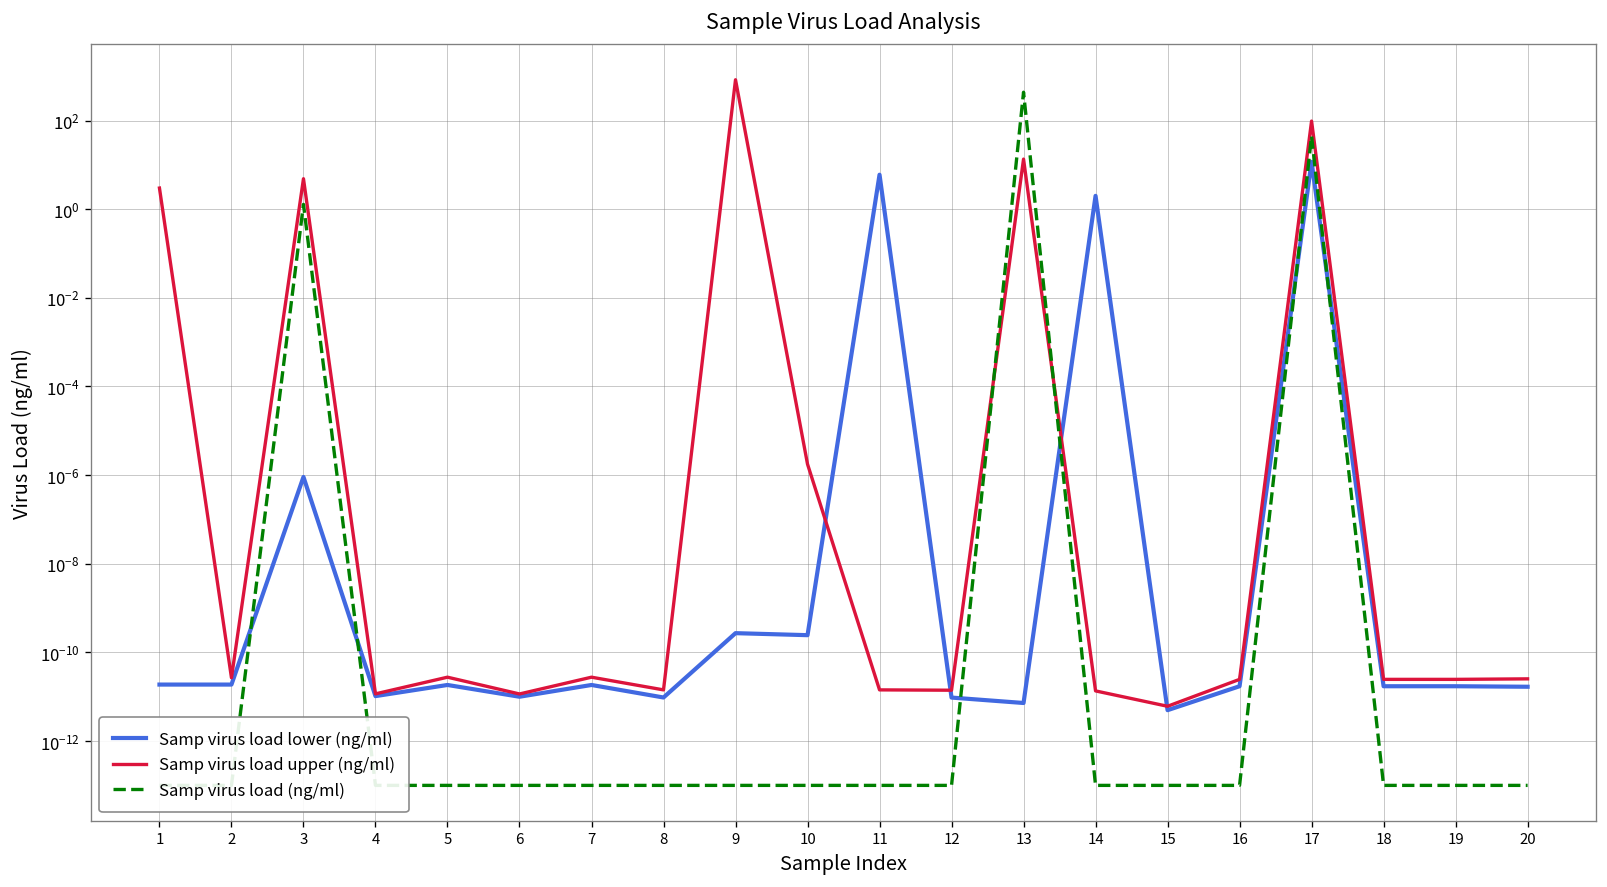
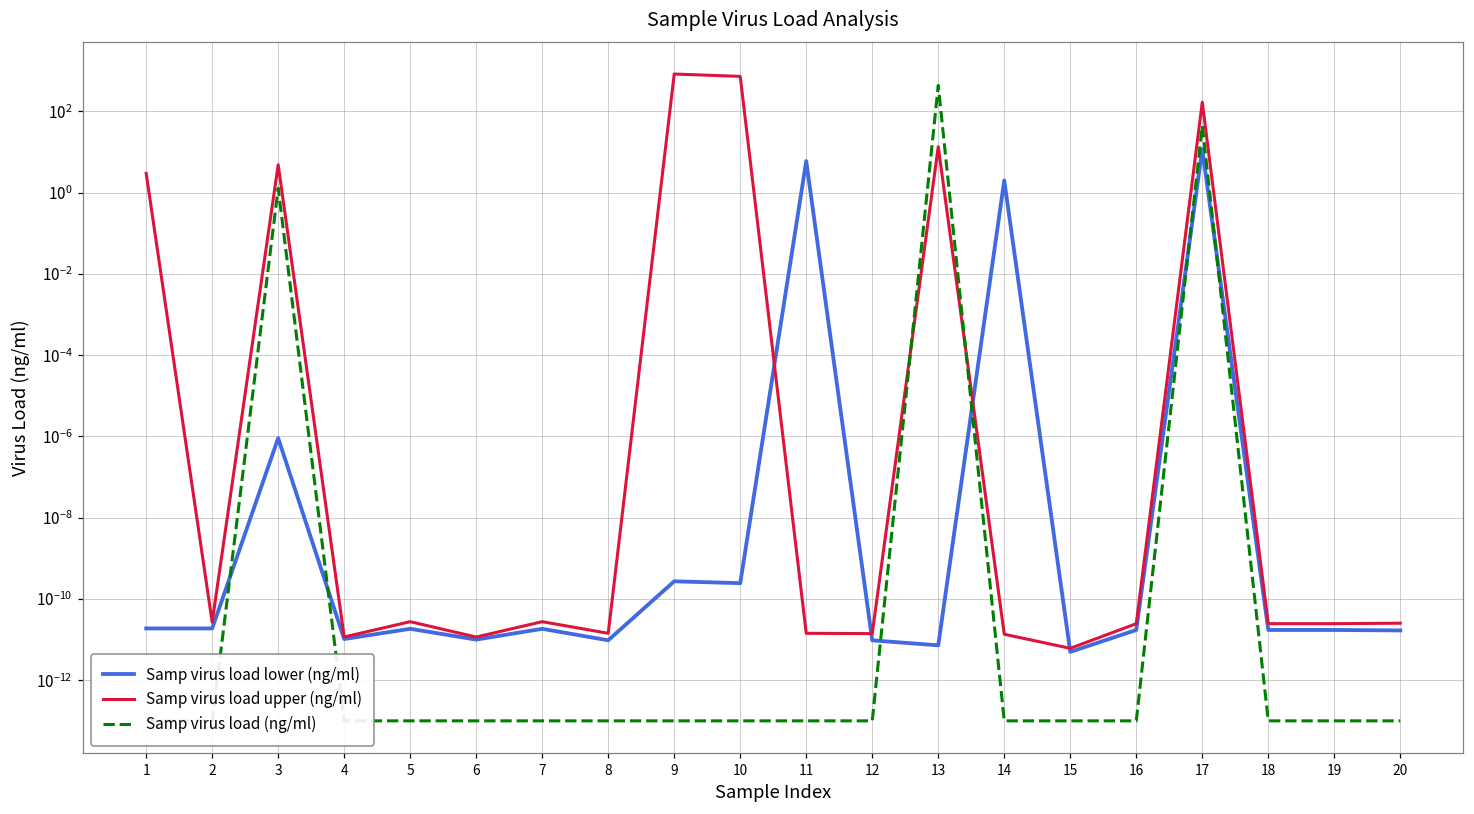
Samp virus load upper (ng/ml), 10: 0.000002 -> 700
Samp virus load upper (ng/ml), 17: 100 -> 200
